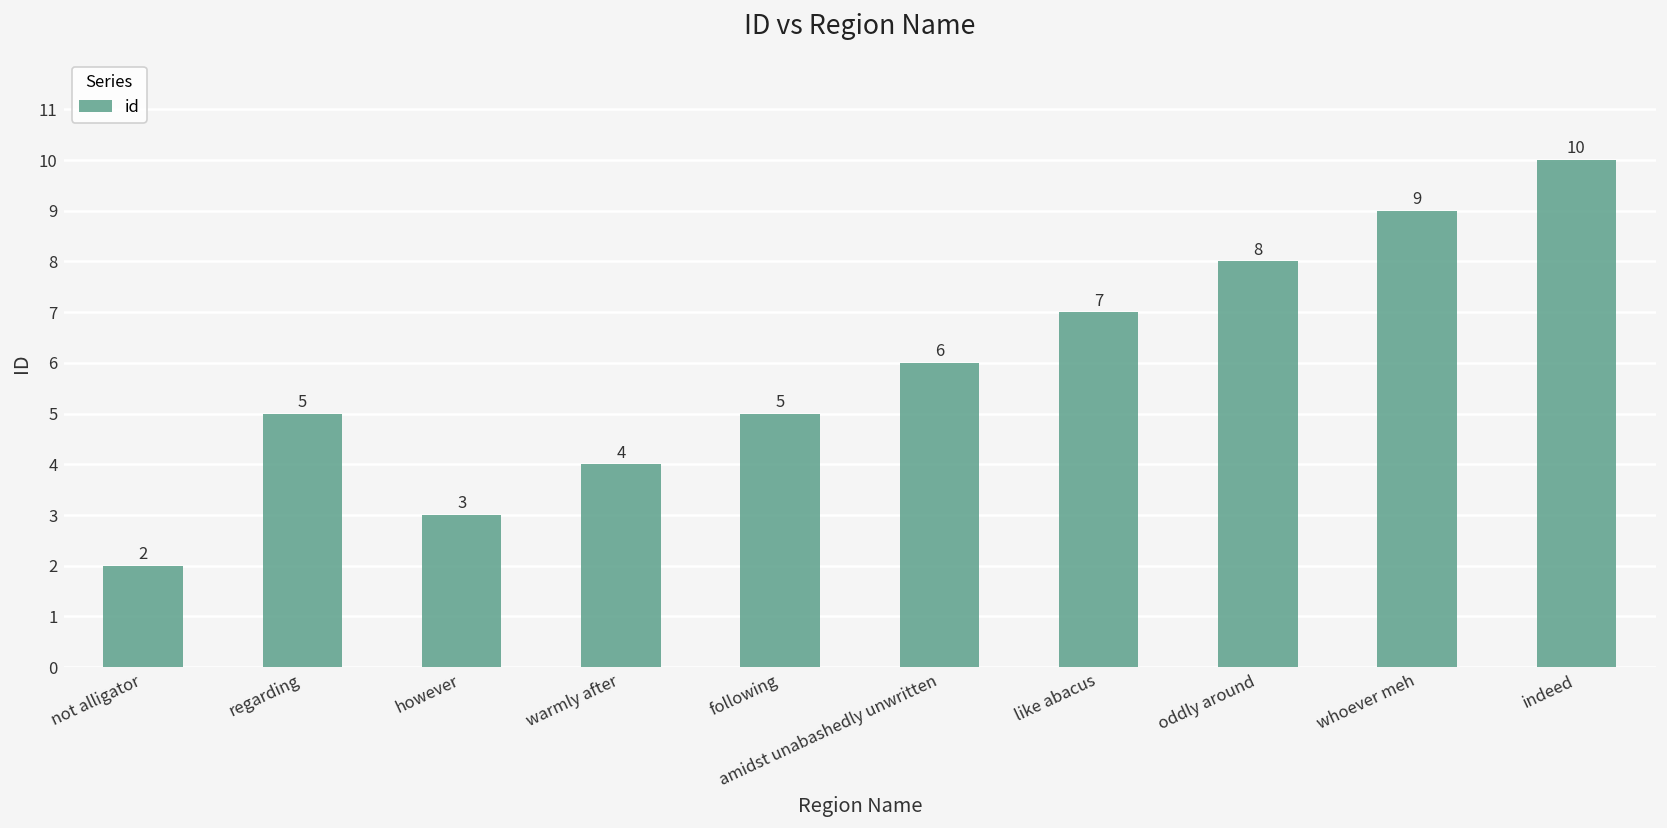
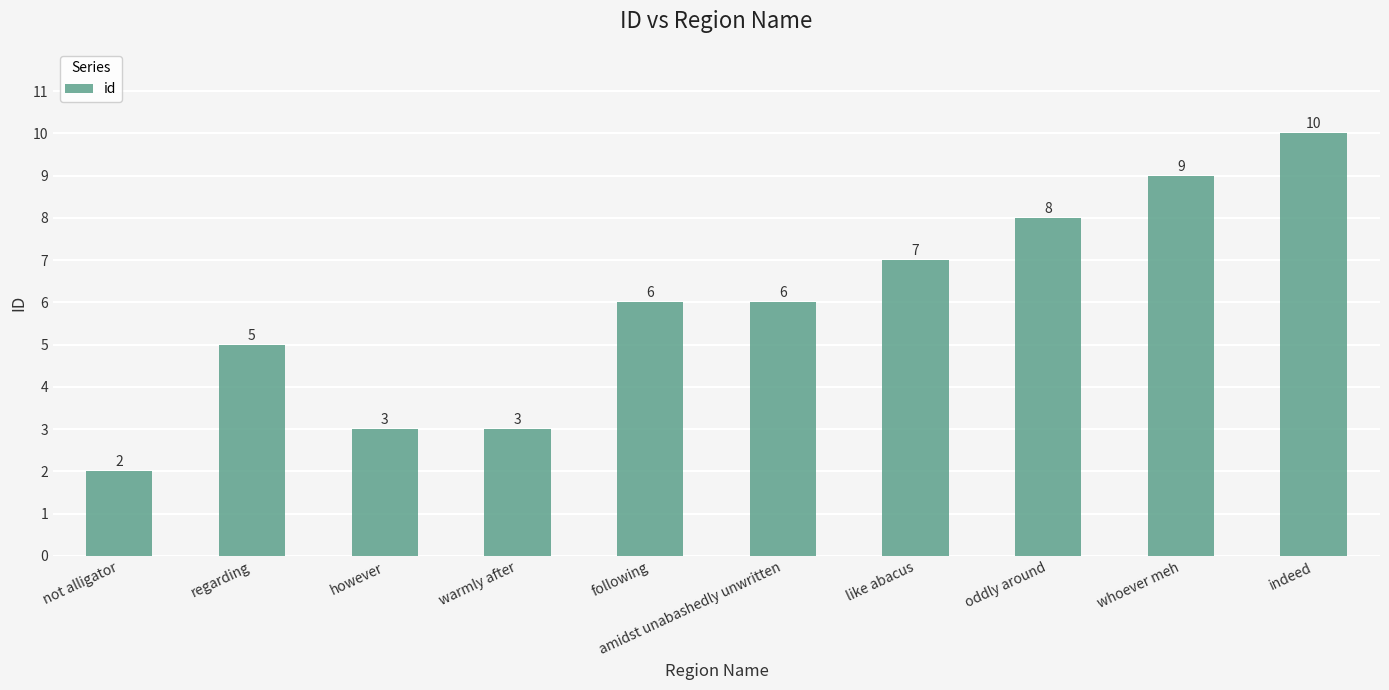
warmly after: 4 -> 3
following: 5 -> 6
